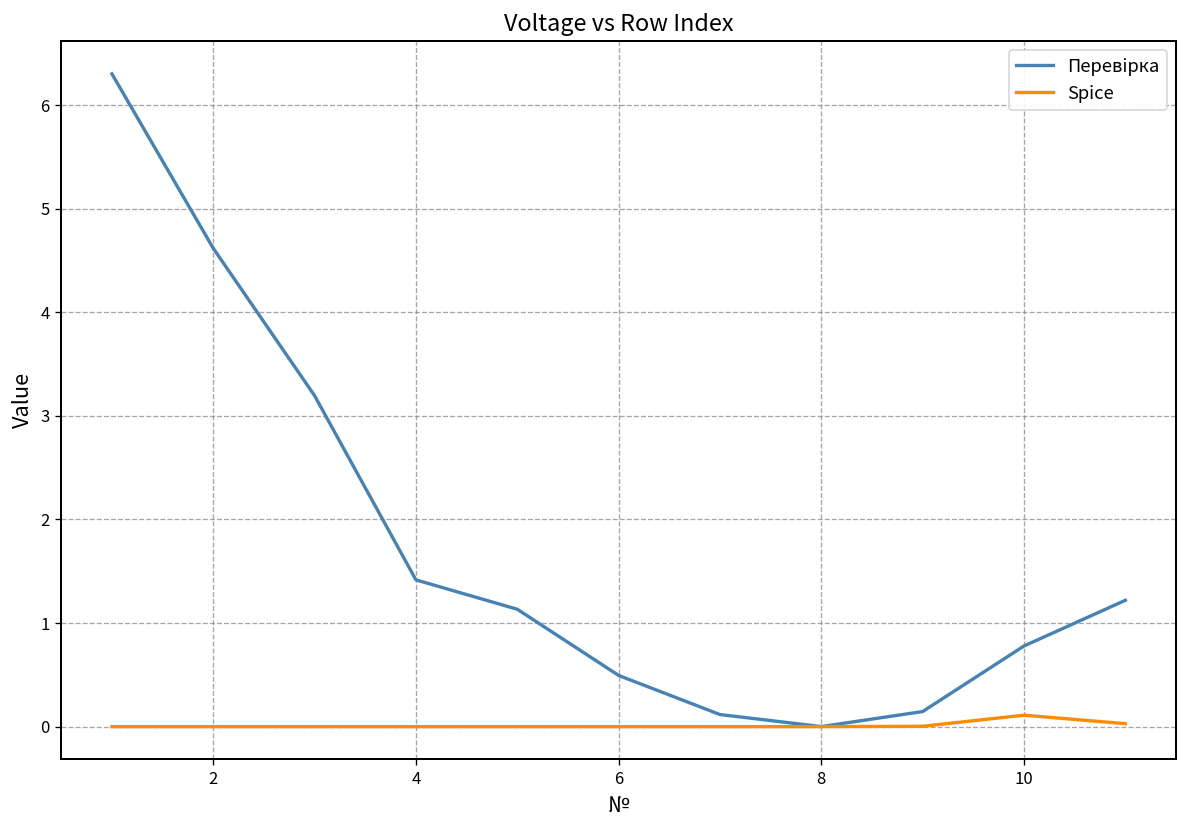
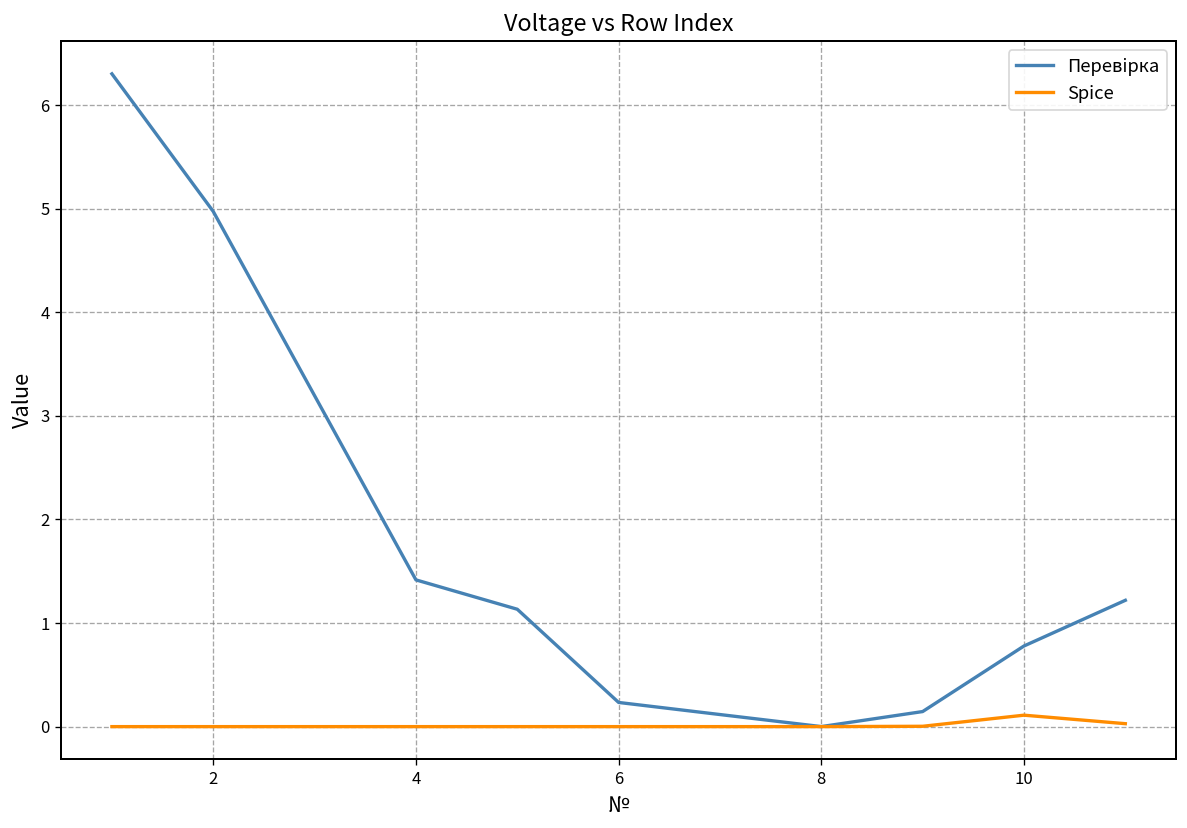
Перевірка, 2: 4.6 -> 5.0
Перевірка, 6: 0.5 -> 0.2
